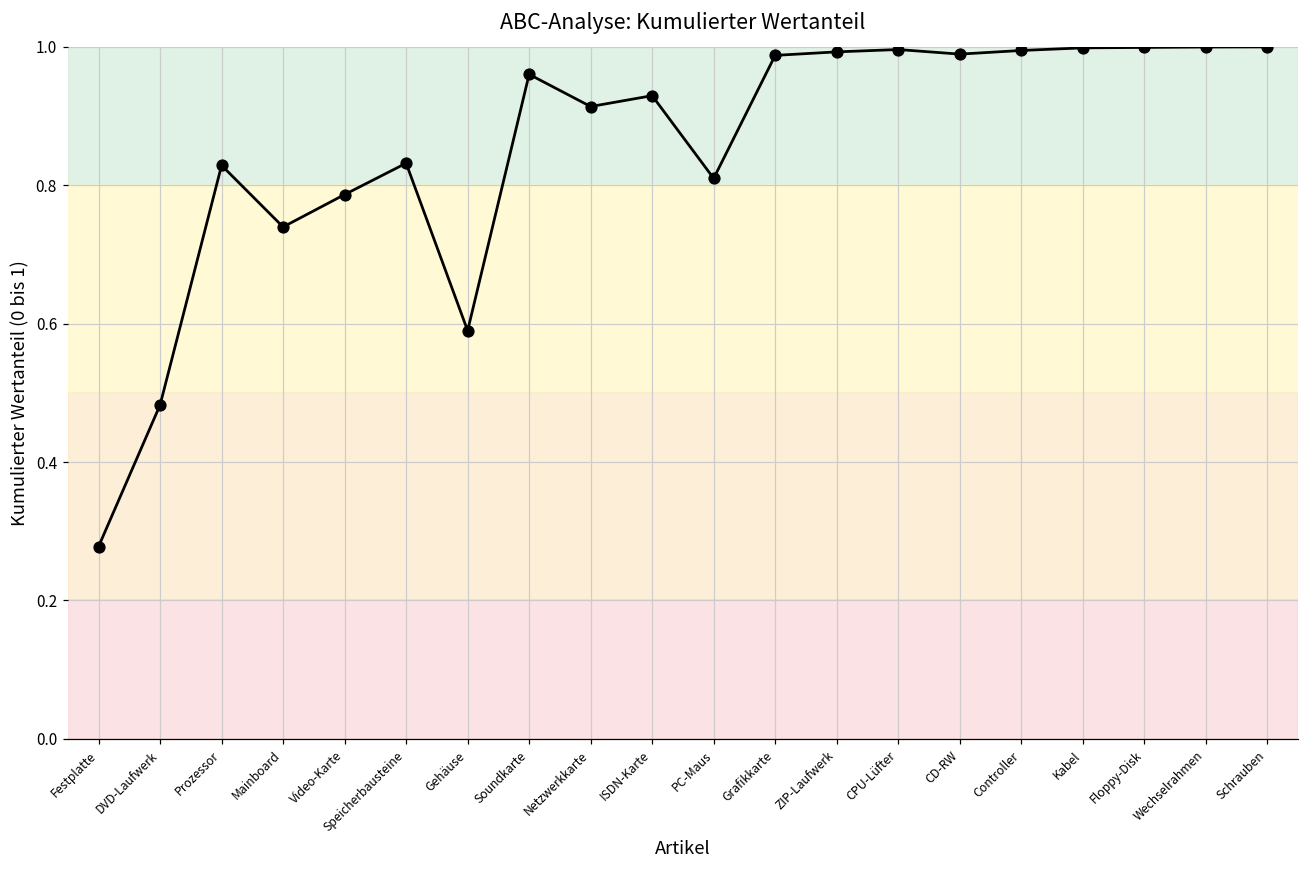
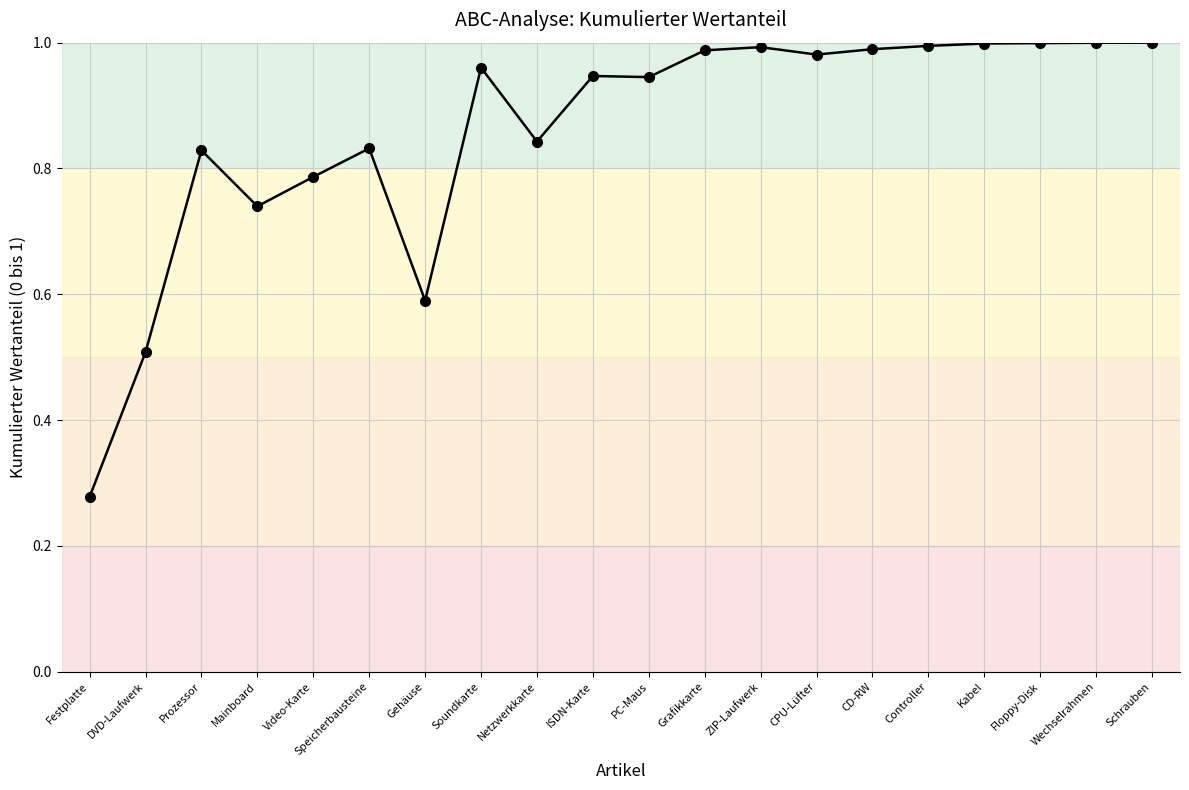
DVD-Laufwerk: 0.48 -> 0.51
Netzwerkkarte: 0.91 -> 0.84
ISDN-Karte: 0.93 -> 0.95
PC-Maus: 0.81 -> 0.95
CPU-Lüfter: 1.00 -> 0.98
